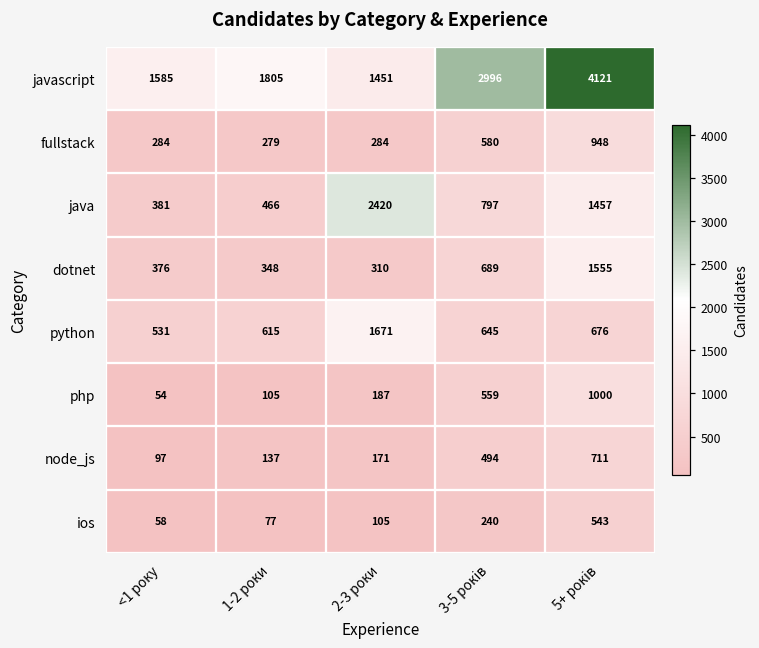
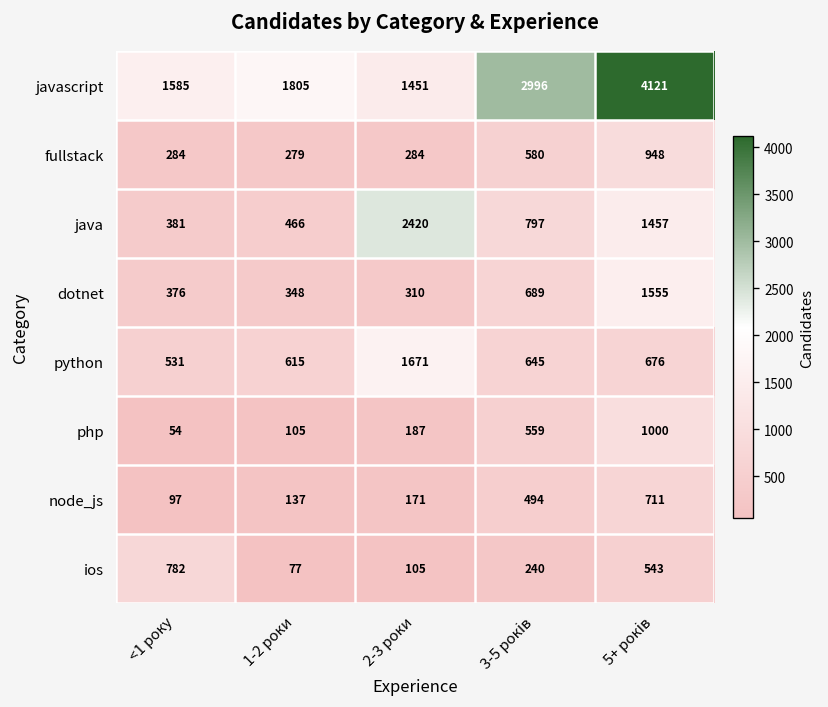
ios, <1 року: 58 -> 782
